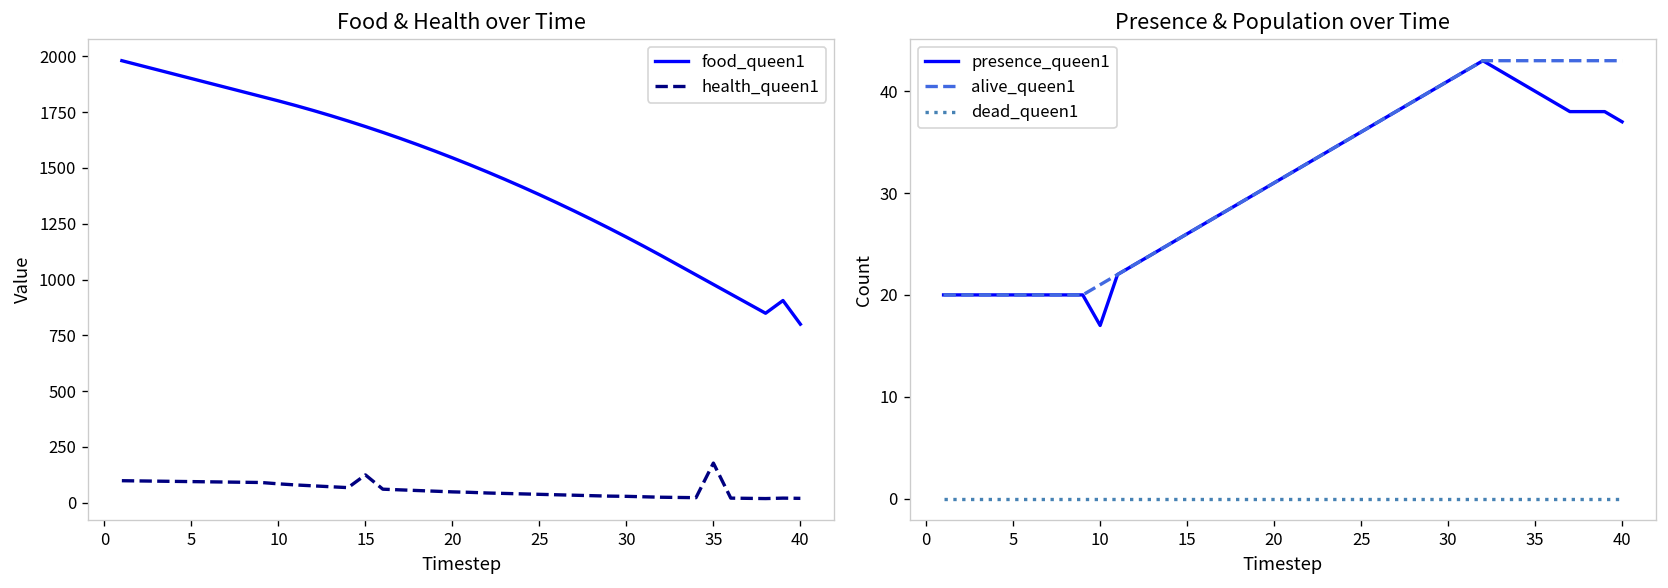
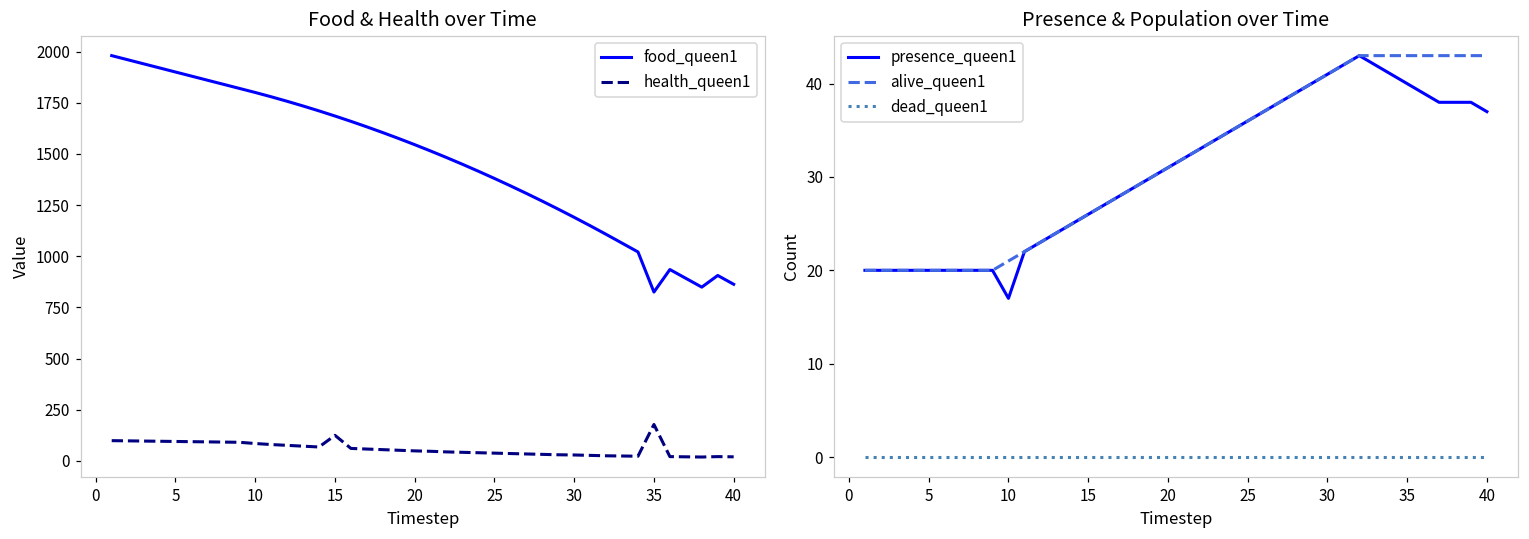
Food & Health over Time, food_queen1, 35: 980 -> 830
Food & Health over Time, food_queen1, 40: 800 -> 860
